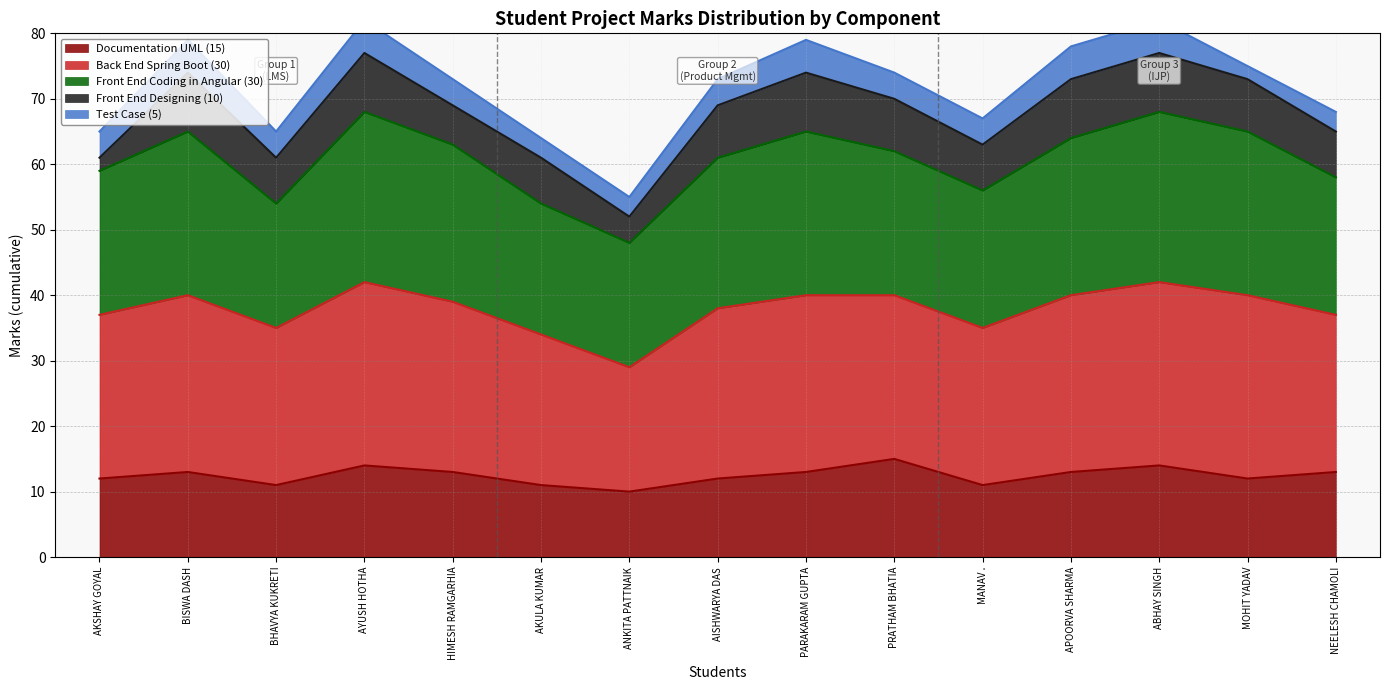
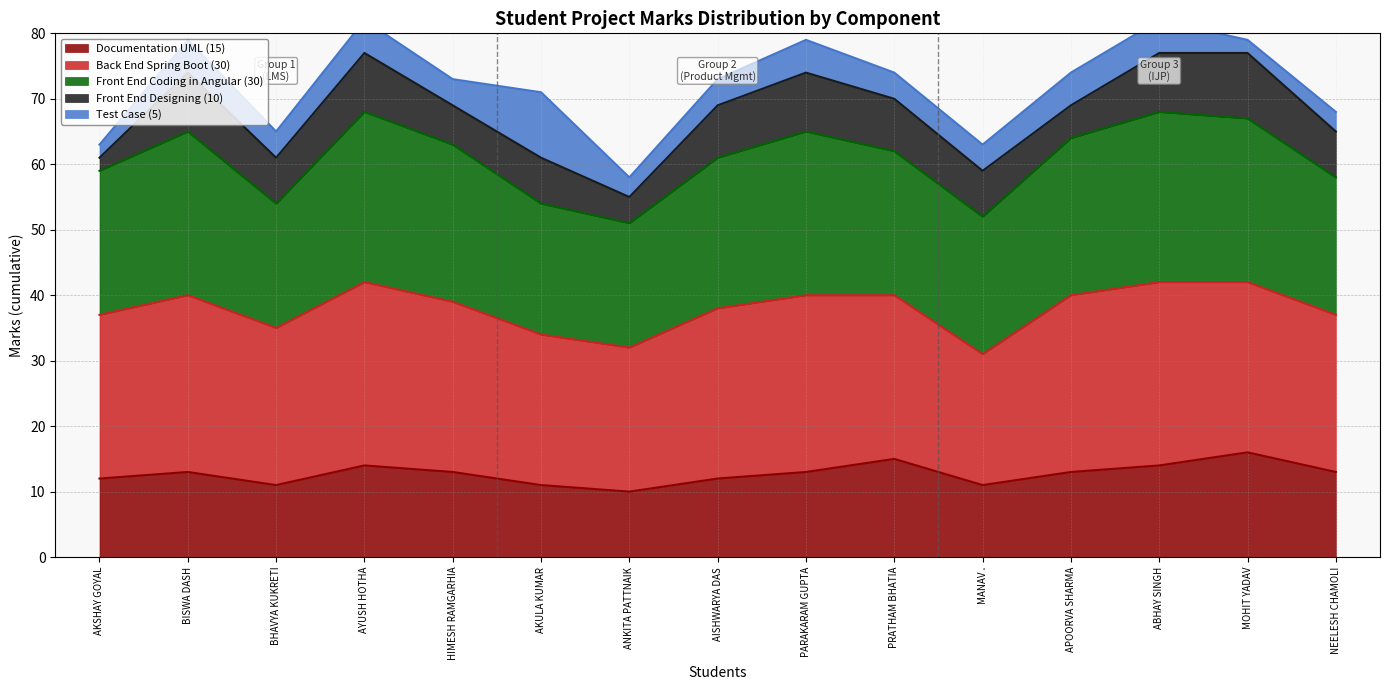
Test Case (5), AKSHAY GOYAL: 4 -> 2
Test Case (5), AKULA KUMAR: 3 -> 10
Back End Spring Boot (30), ANKITA PATTNAIK: 19 -> 22
Back End Spring Boot (30), MANAV .: 24 -> 20
Front End Designing (10), APOORVA SHARMA: 9 -> 5
Documentation UML (15), MOHIT YADAV: 12 -> 16
Back End Spring Boot (30), MOHIT YADAV: 28 -> 26
Front End Designing (10), MOHIT YADAV: 8 -> 10
